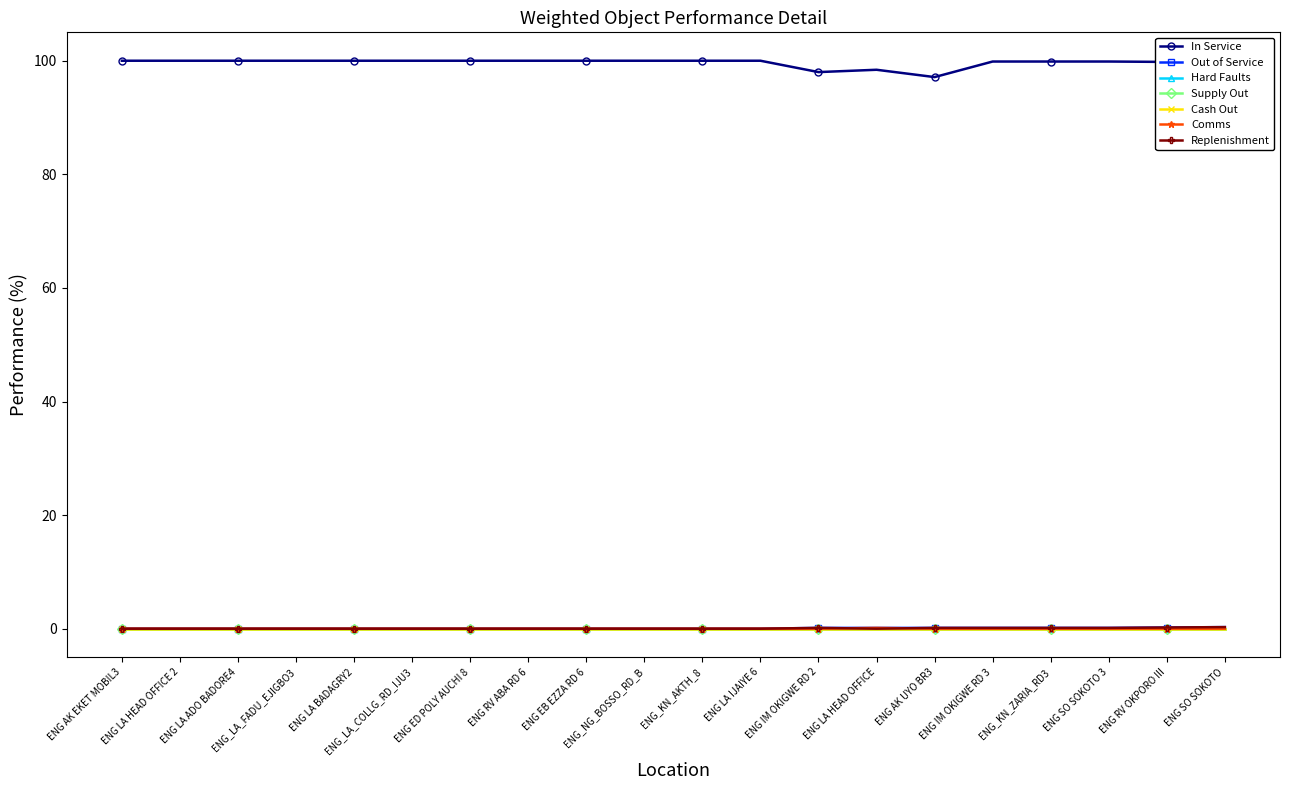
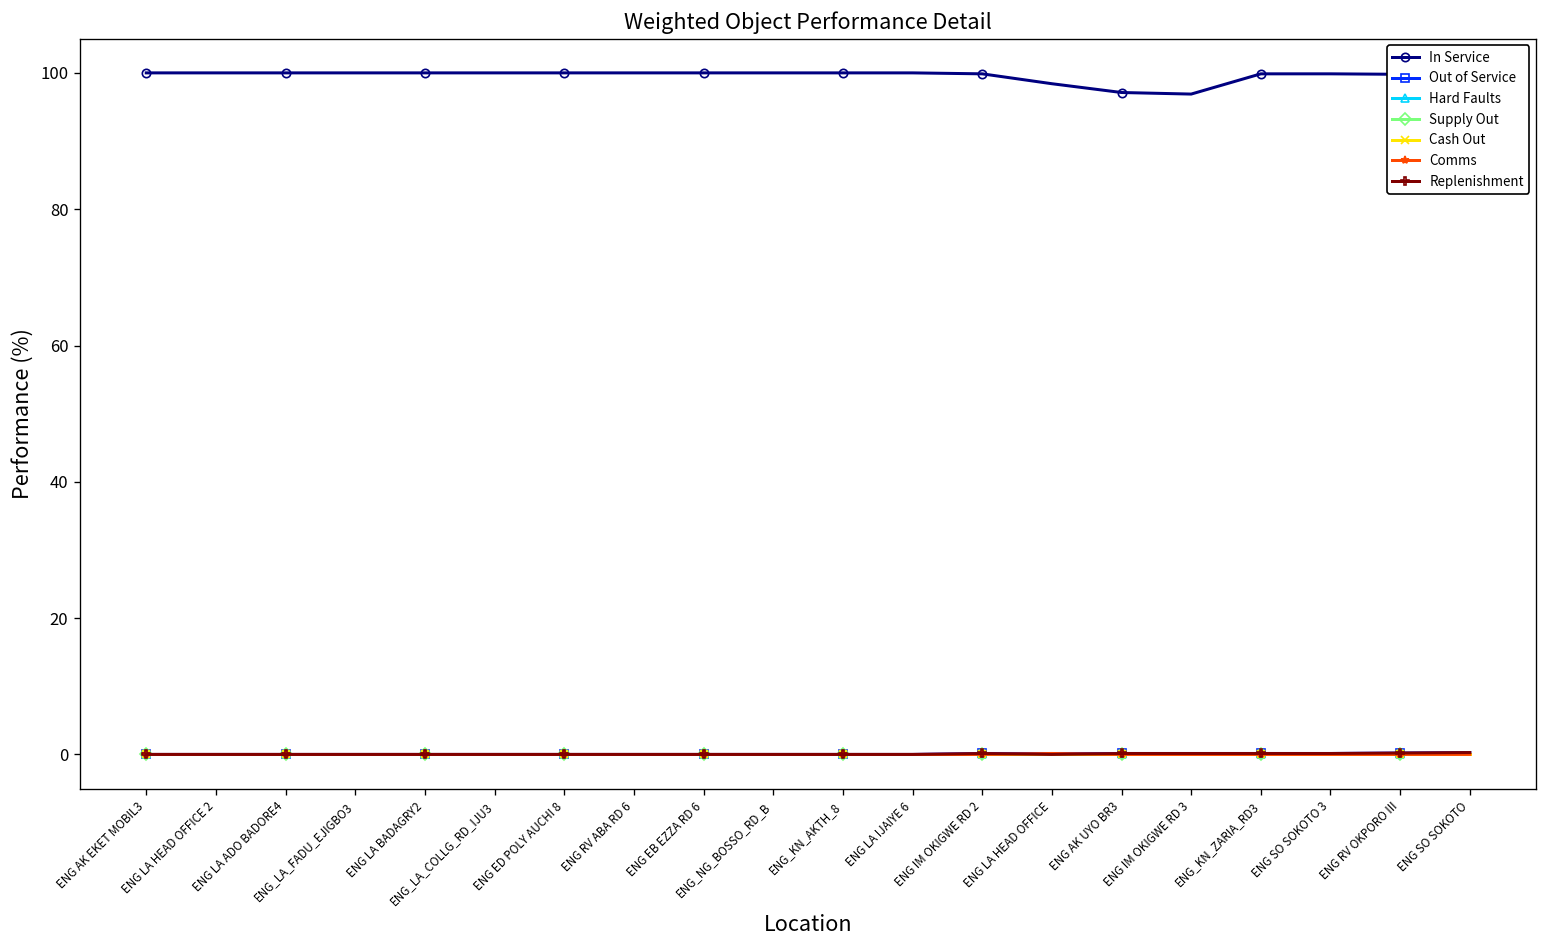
In Service, ENG IM OKIGWE RD 2: 98 -> 100
In Service, ENG IM OKIGWE RD 3: 100 -> 97
